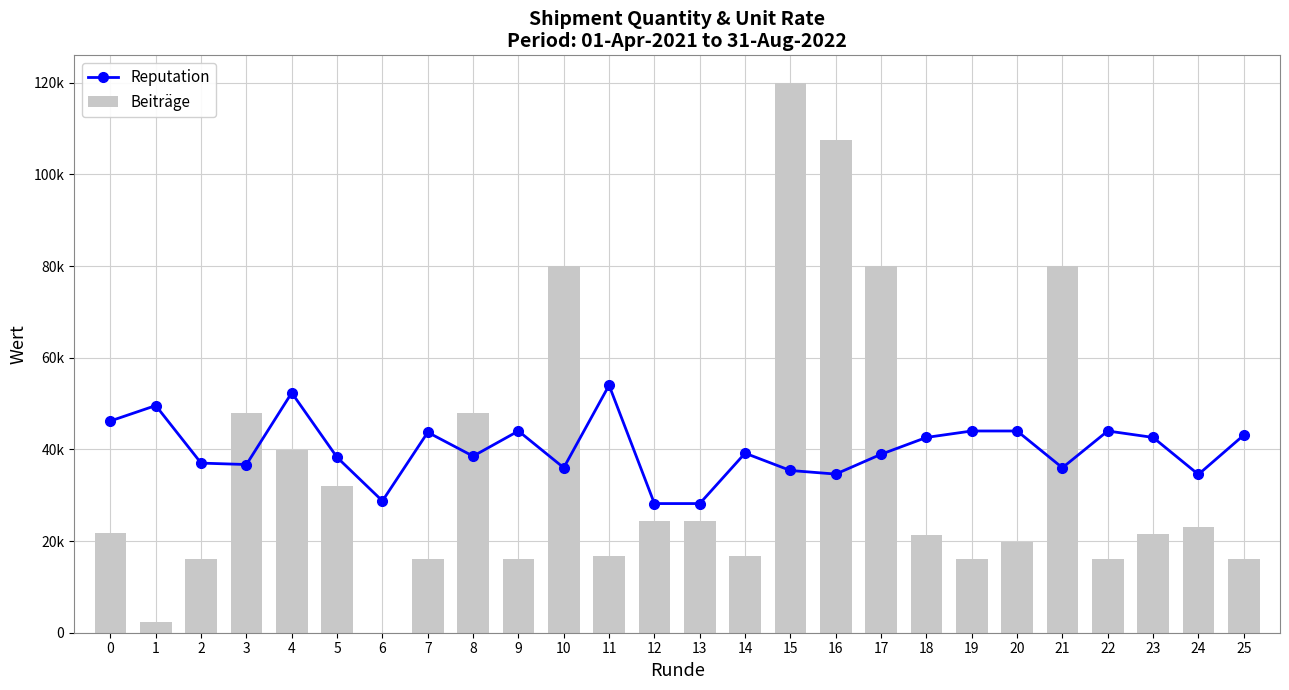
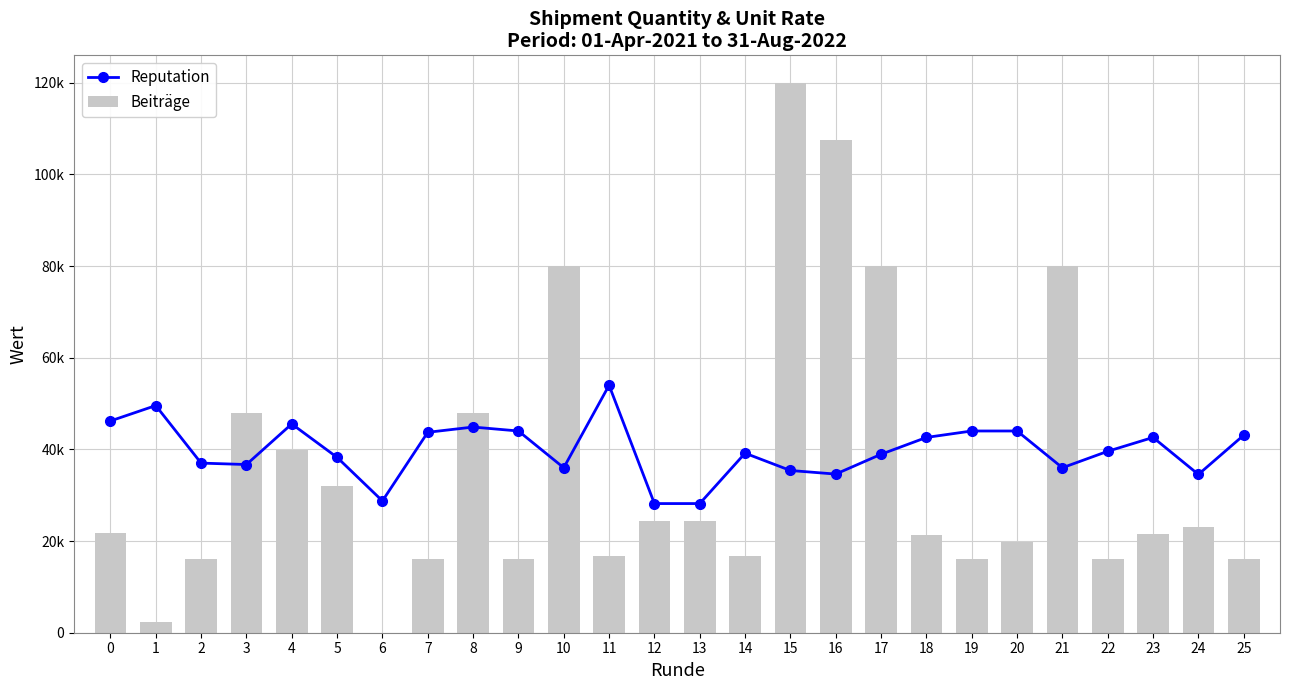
Reputation, 4: 52000 -> 46000
Reputation, 8: 39000 -> 45000
Reputation, 22: 44000 -> 40000
